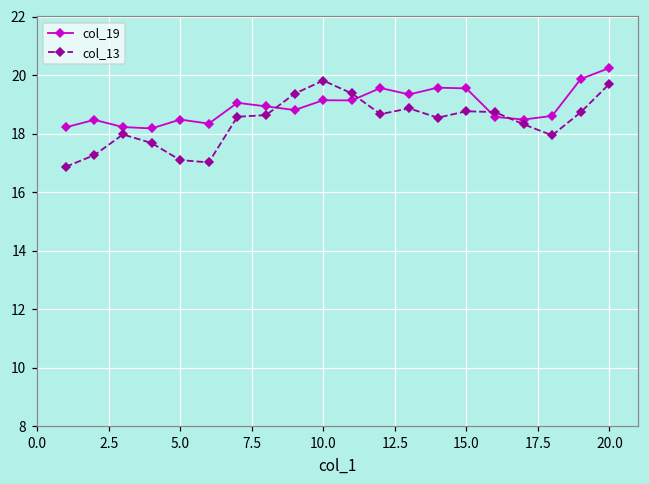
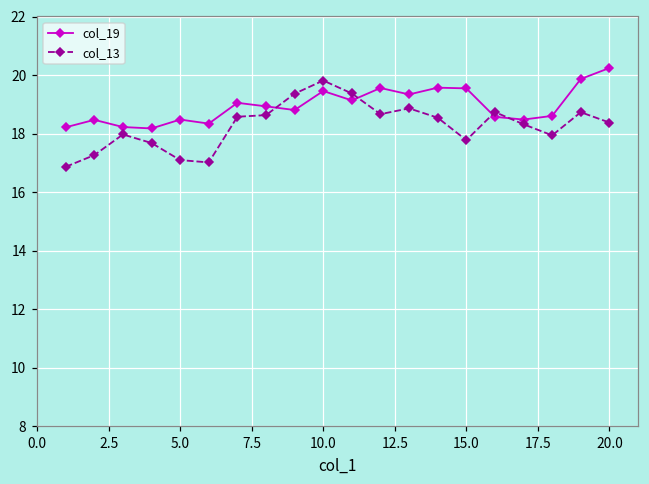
col_19, 10.0: 19.1 -> 19.5
col_13, 15.0: 18.8 -> 17.8
col_13, 20.0: 19.7 -> 18.4
